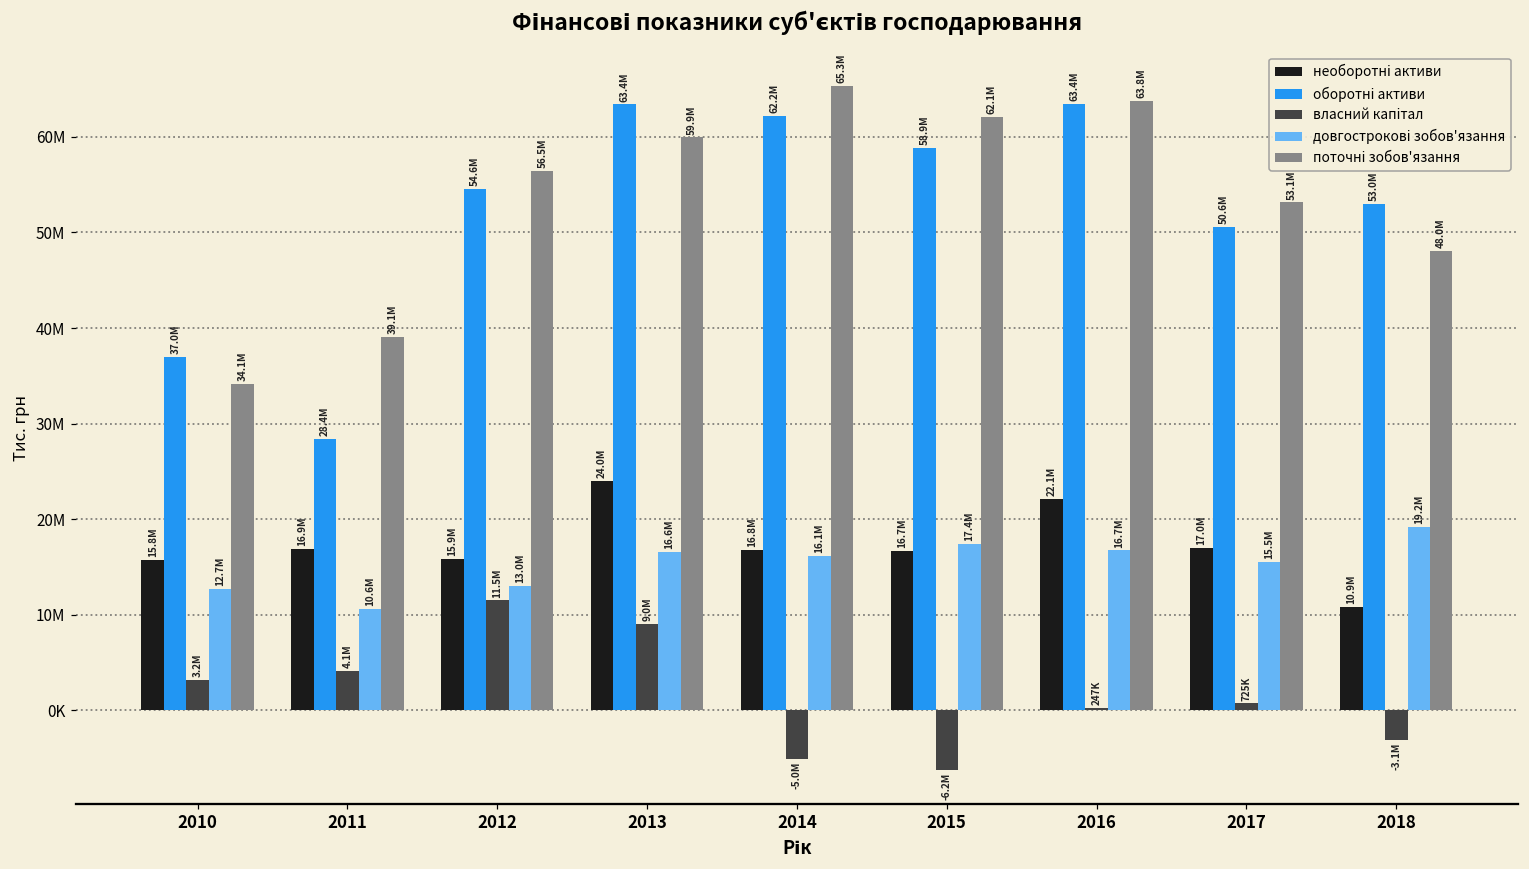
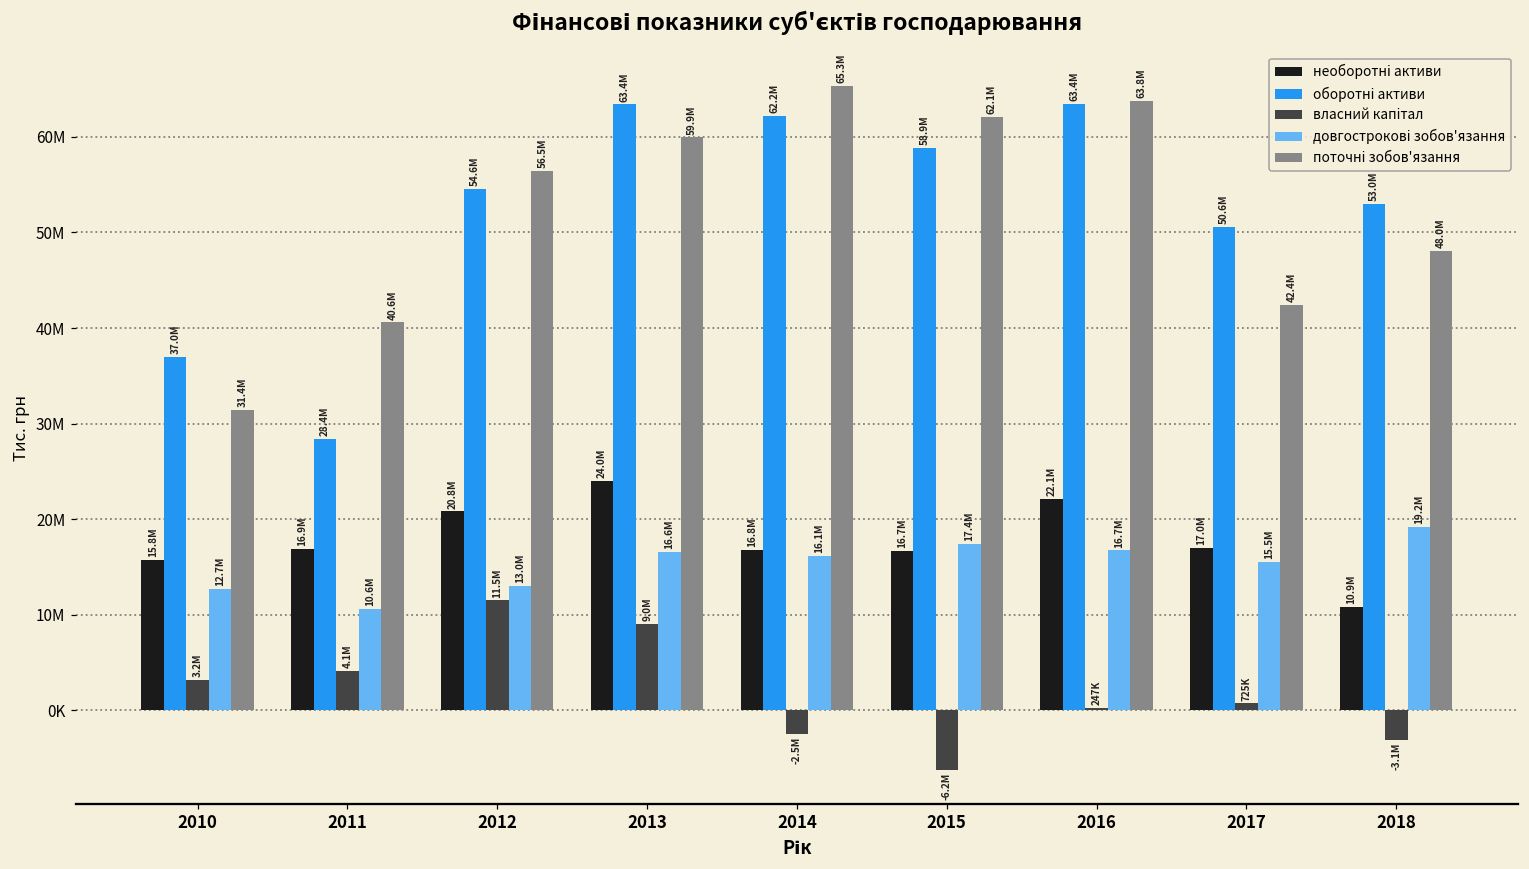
поточні зобов'язання, 2010: 34.1M -> 31.4M
поточні зобов'язання, 2011: 39.1M -> 40.6M
необоротні активи, 2012: 15.9M -> 20.8M
власний капітал, 2014: -5.0M -> -2.5M
поточні зобов'язання, 2017: 53.1M -> 42.4M
